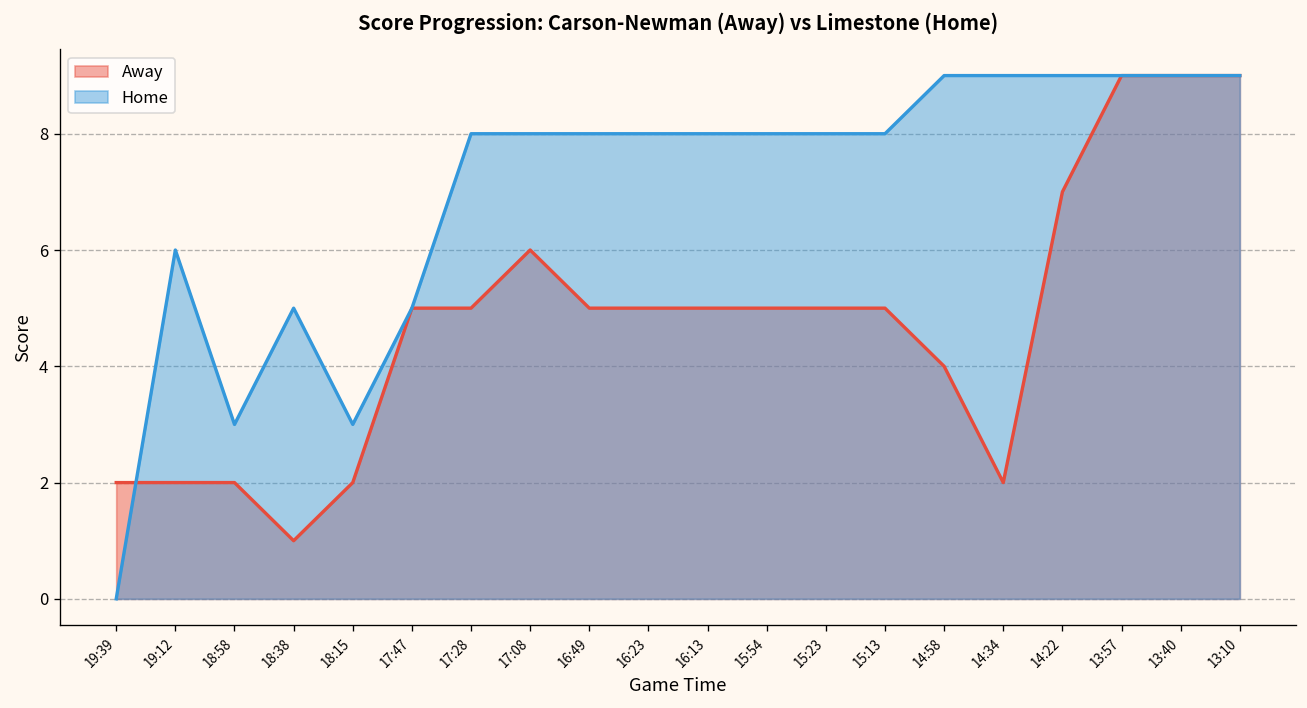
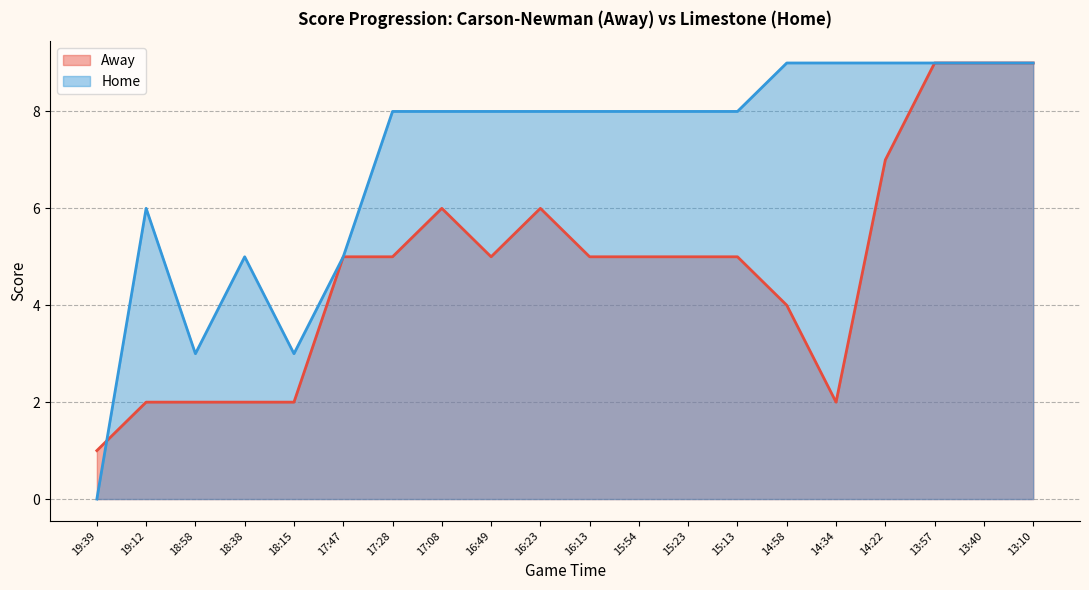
Away, 19:39: 2 -> 1
Away, 18:38: 1 -> 2
Away, 16:23: 5 -> 6
